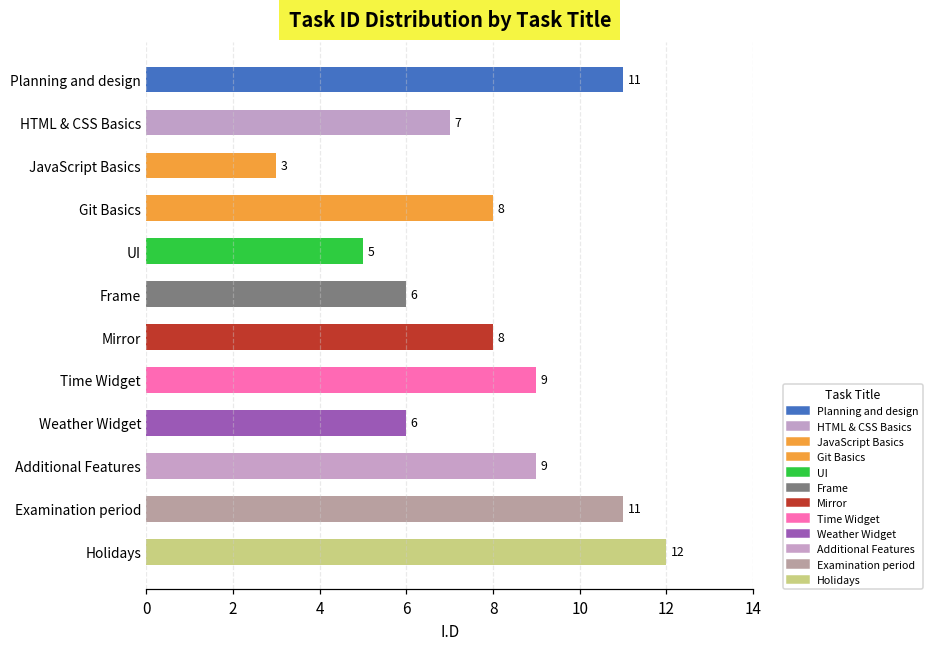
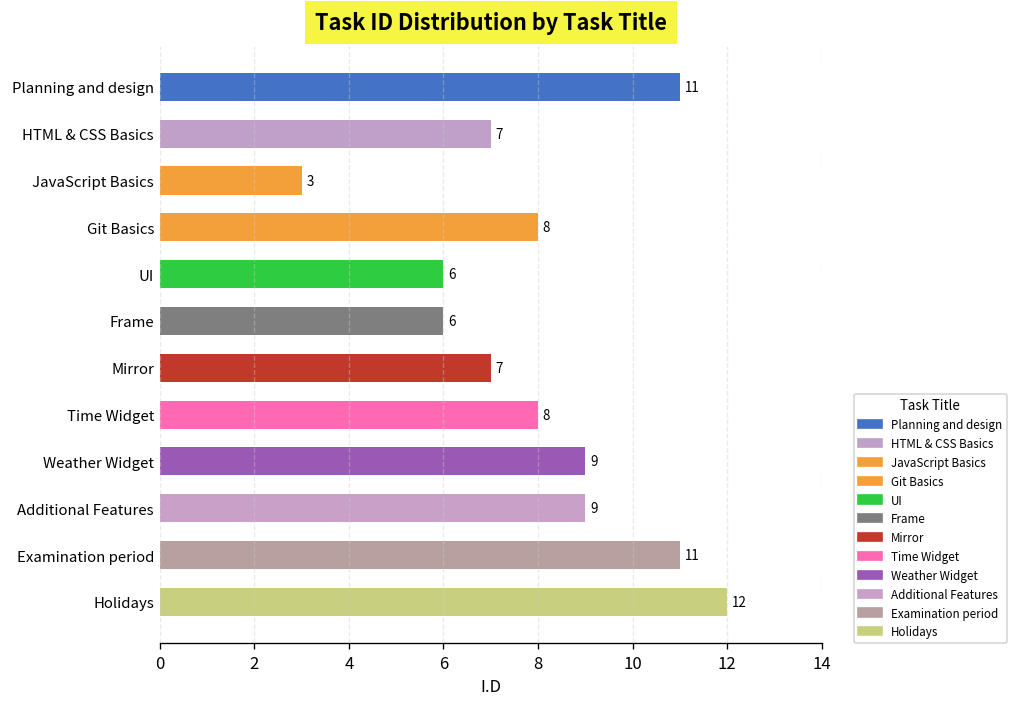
UI: 5 -> 6
Mirror: 8 -> 7
Time Widget: 9 -> 8
Weather Widget: 6 -> 9
